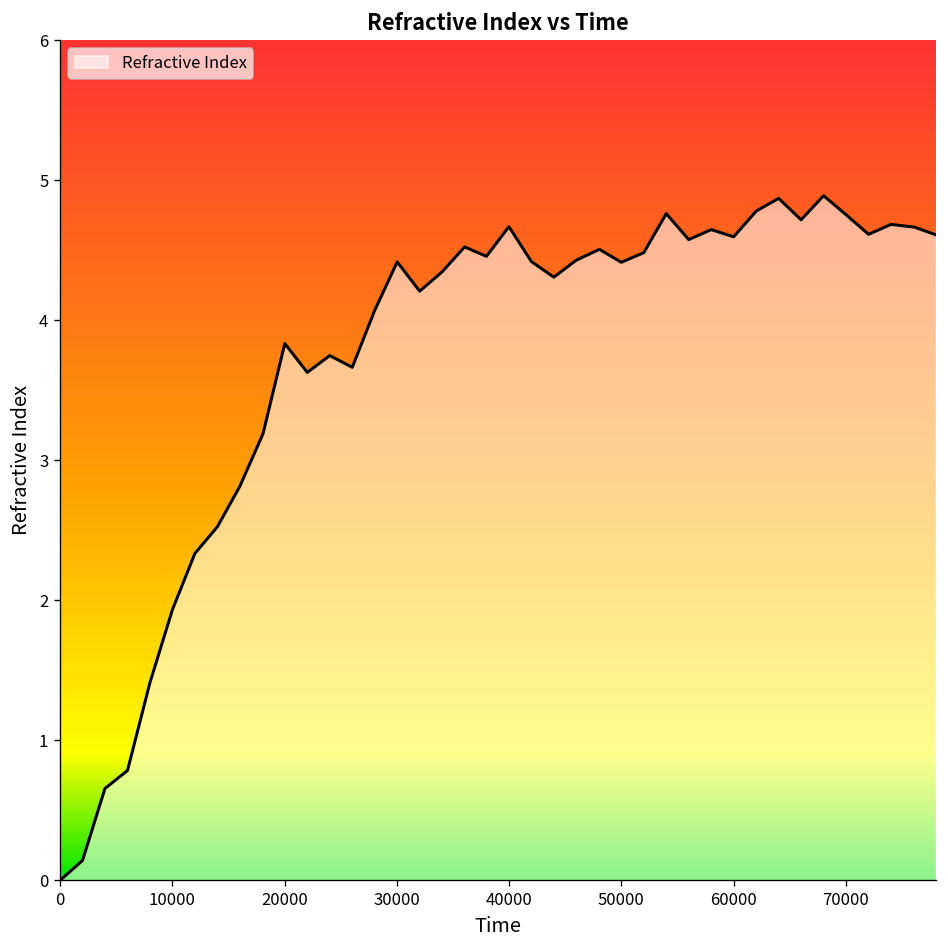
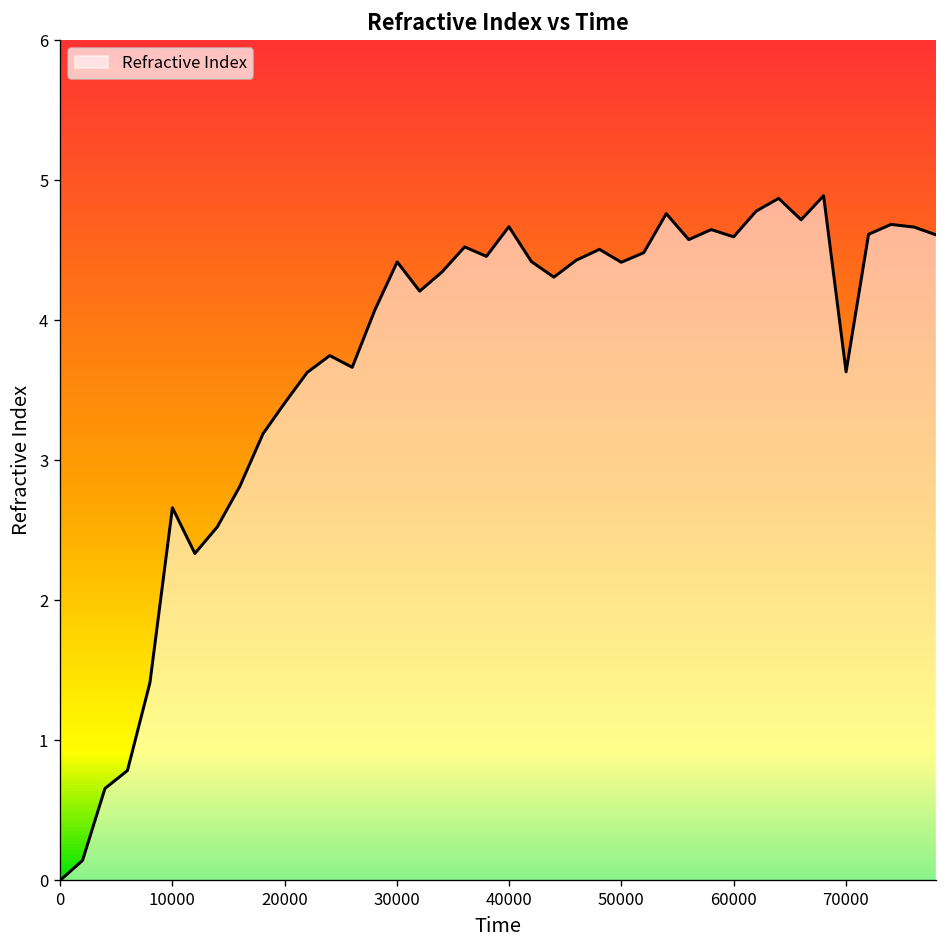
10000: 1.93 -> 2.66
20000: 3.83 -> 3.41
70000: 4.75 -> 3.63
